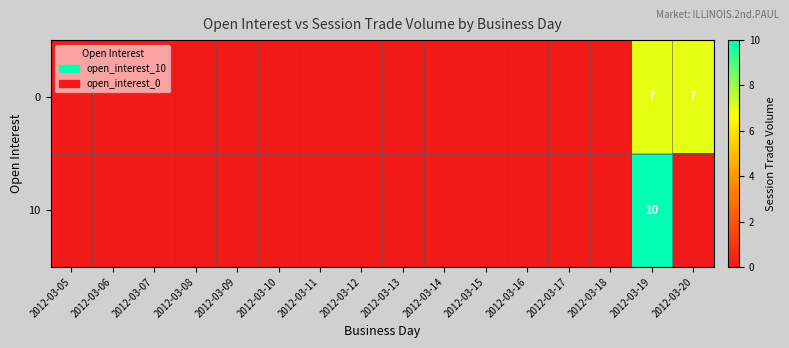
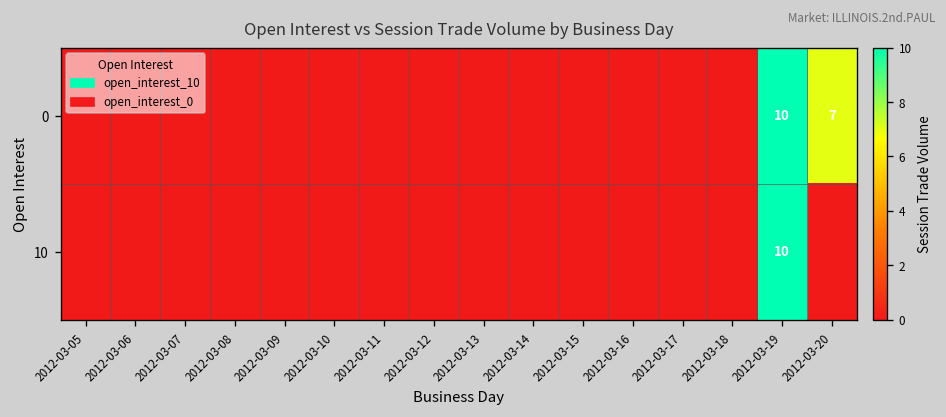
0, 2012-03-19: 7 -> 10
